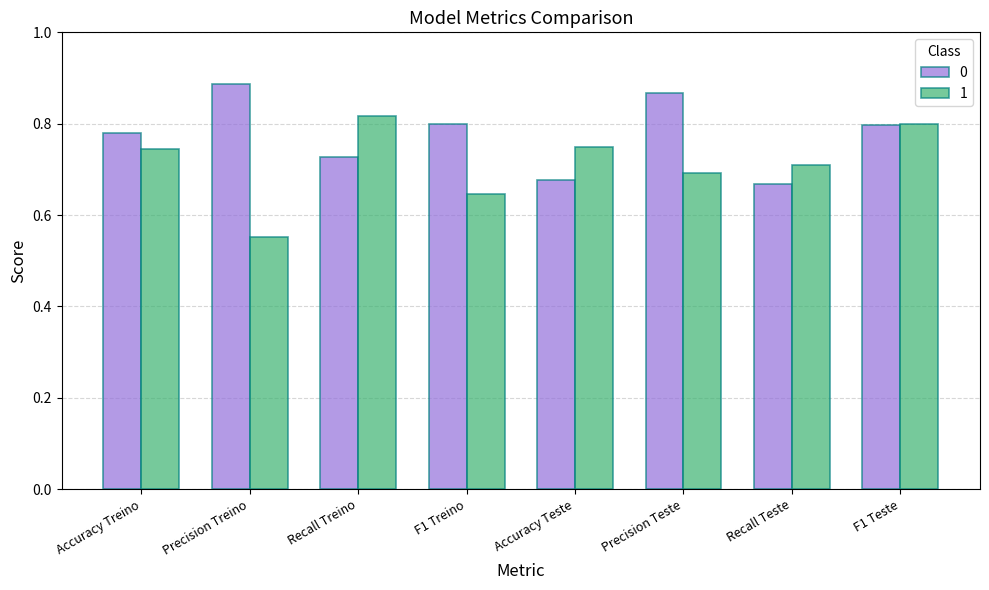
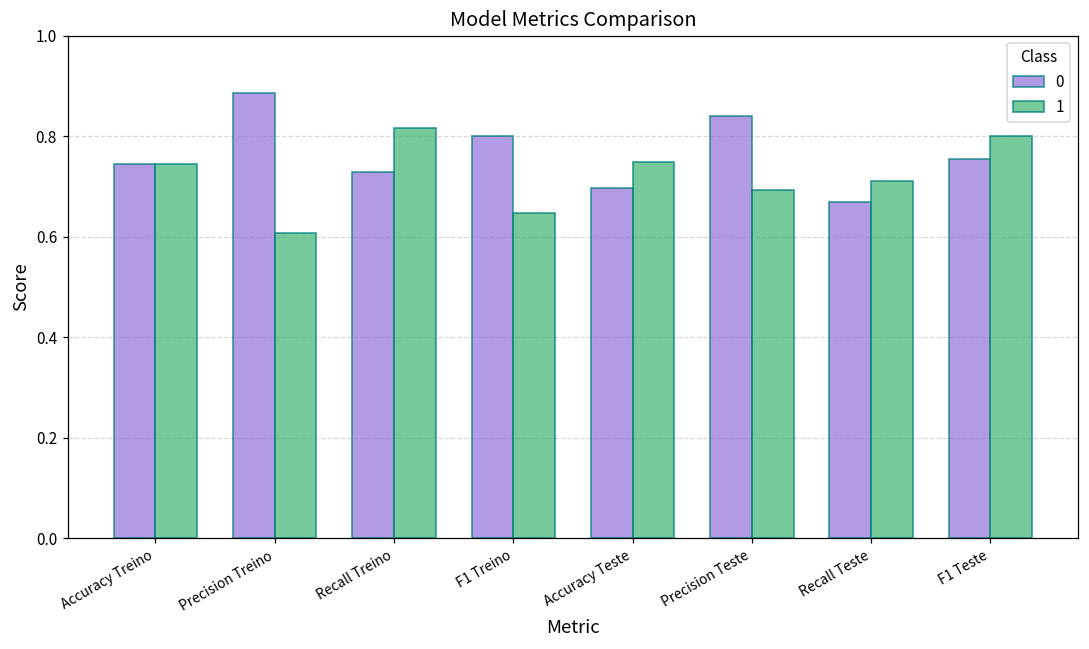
0, Accuracy Treino: 0.78 -> 0.74
1, Precision Treino: 0.55 -> 0.61
0, Accuracy Teste: 0.68 -> 0.70
0, Precision Teste: 0.87 -> 0.84
0, F1 Teste: 0.80 -> 0.75
